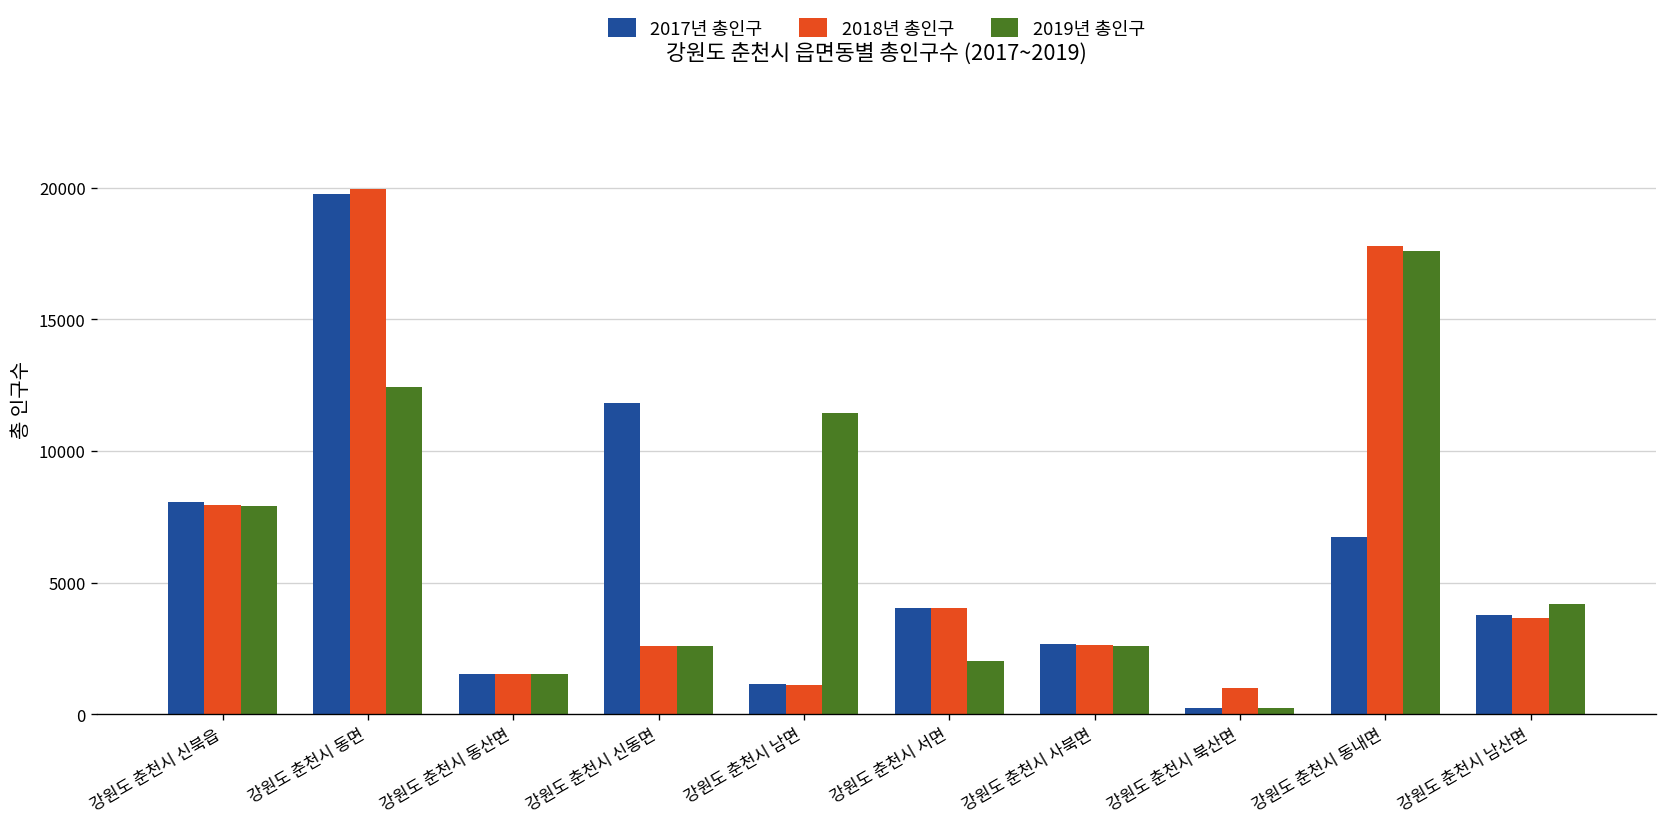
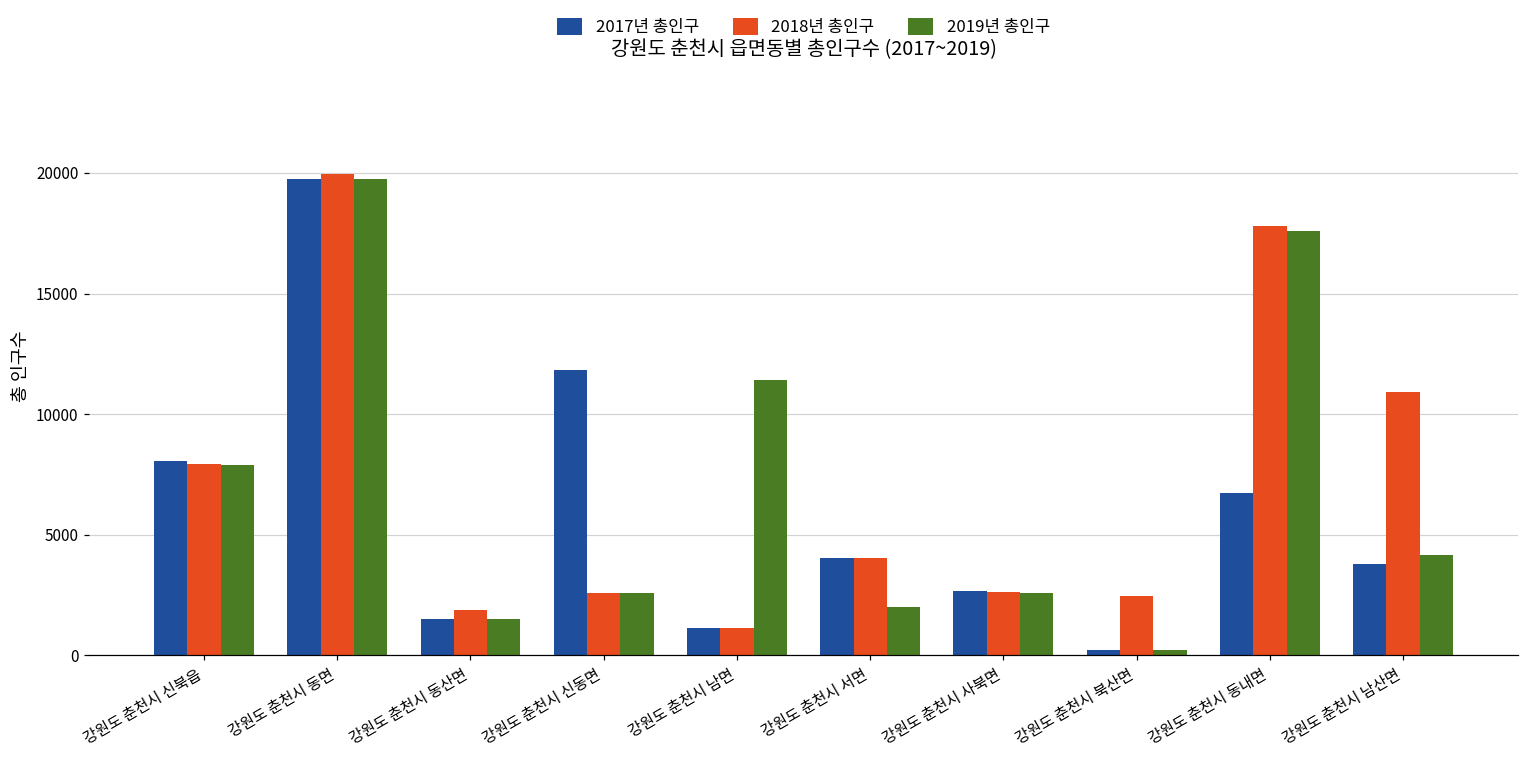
2019년 총인구, 강원도 춘천시 동면: 12400 -> 19800
2018년 총인구, 강원도 춘천시 동산면: 1500 -> 1900
2018년 총인구, 강원도 춘천시 북산면: 1000 -> 2400
2018년 총인구, 강원도 춘천시 남산면: 3700 -> 10900
